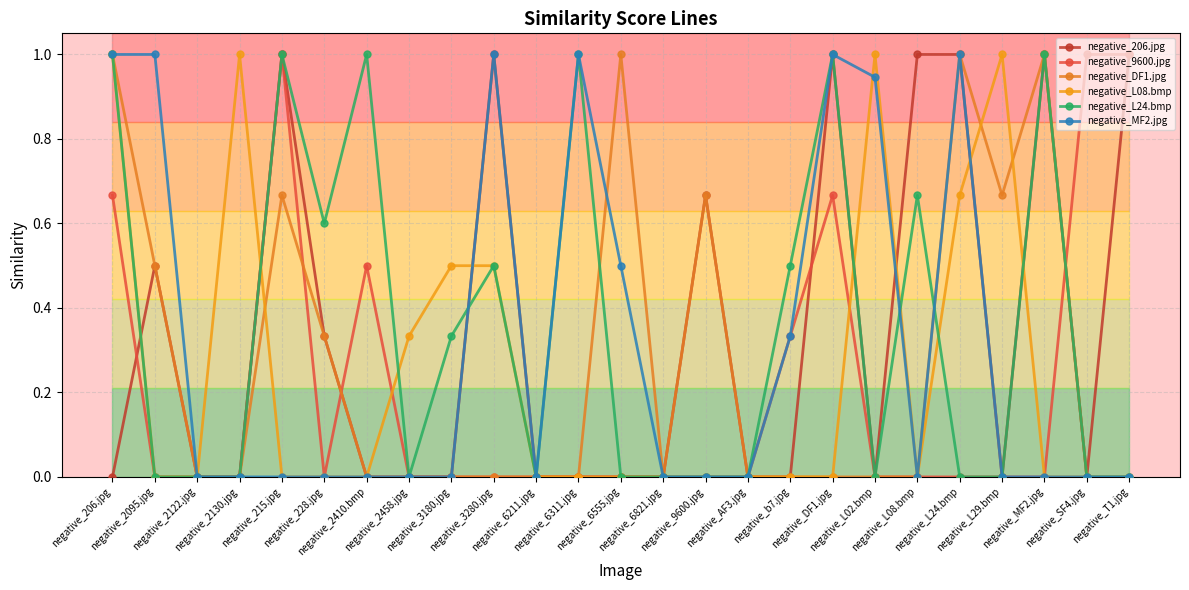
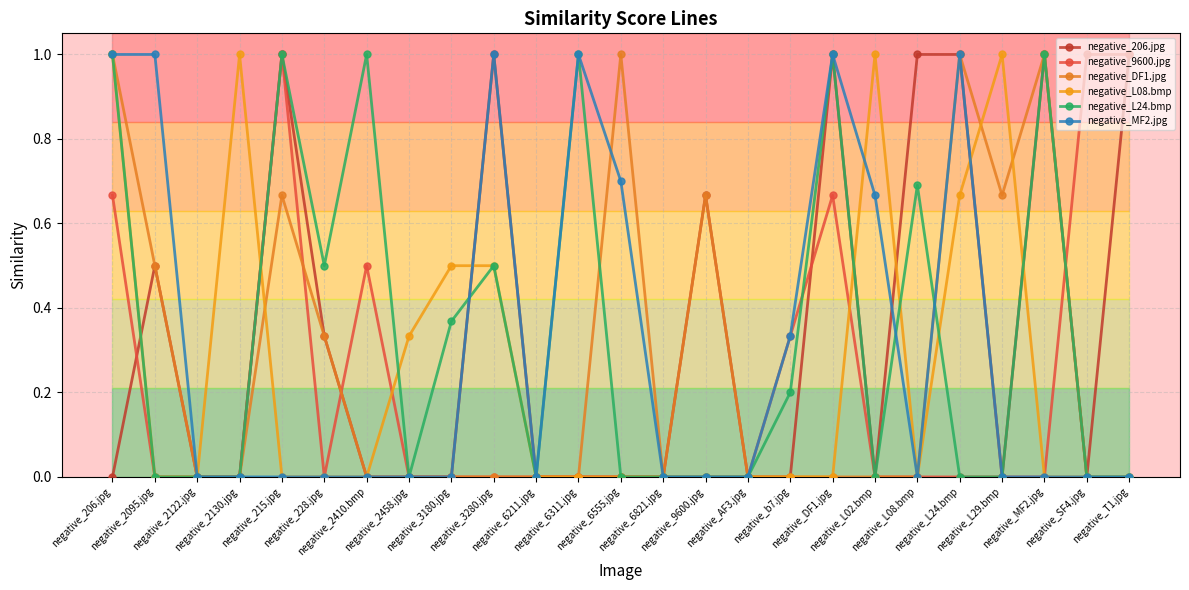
negative_L24.bmp, negative_228.jpg: 0.6 -> 0.5
negative_L24.bmp, negative_3180.jpg: 0.33 -> 0.37
negative_MF2.jpg, negative_6555.jpg: 0.5 -> 0.7
negative_L24.bmp, negative_b7.jpg: 0.5 -> 0.2
negative_MF2.jpg, negative_L02.bmp: 0.95 -> 0.67
negative_L24.bmp, negative_L08.bmp: 0.67 -> 0.69
